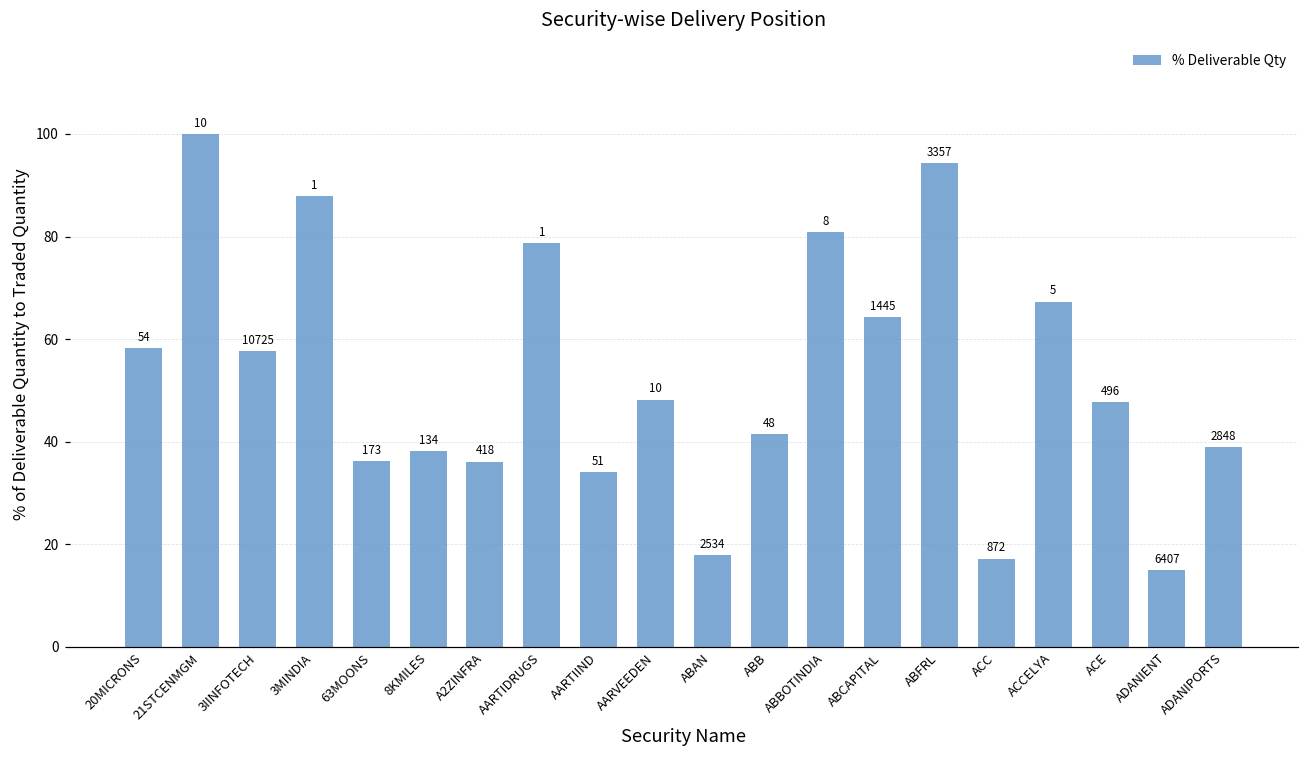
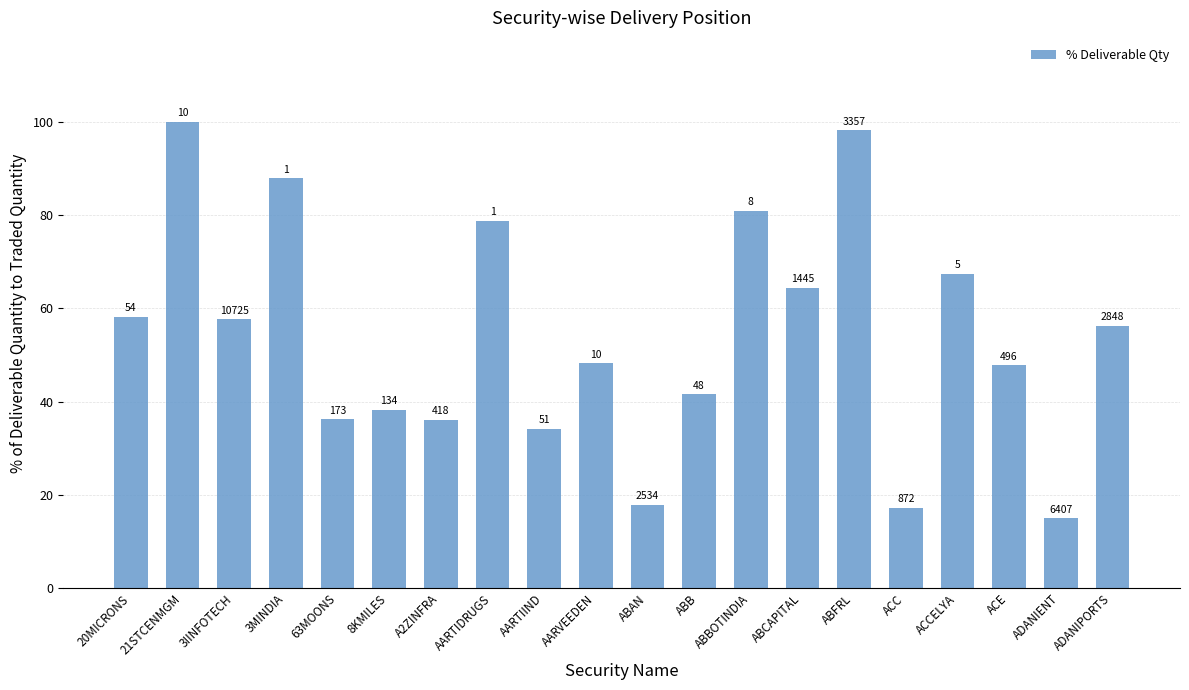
ABFRL: 94 -> 98
ADANIPORTS: 39 -> 56
